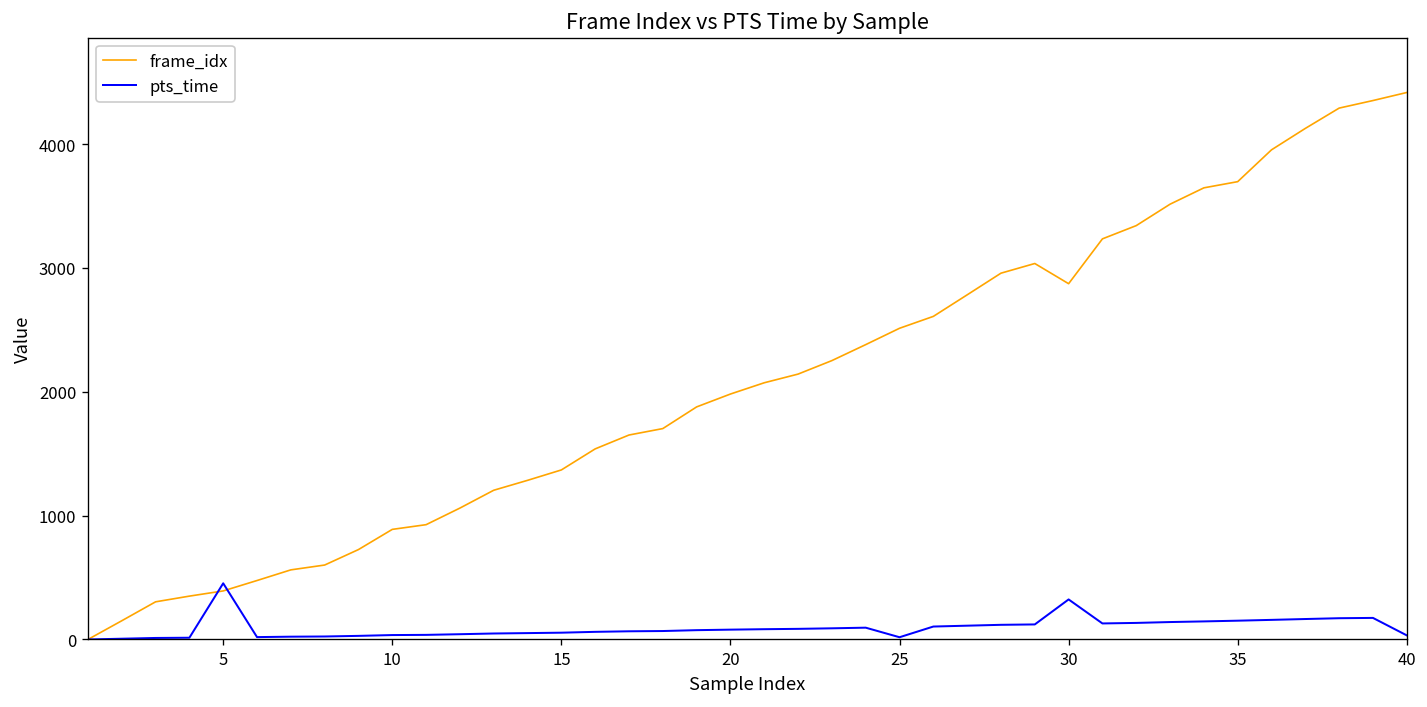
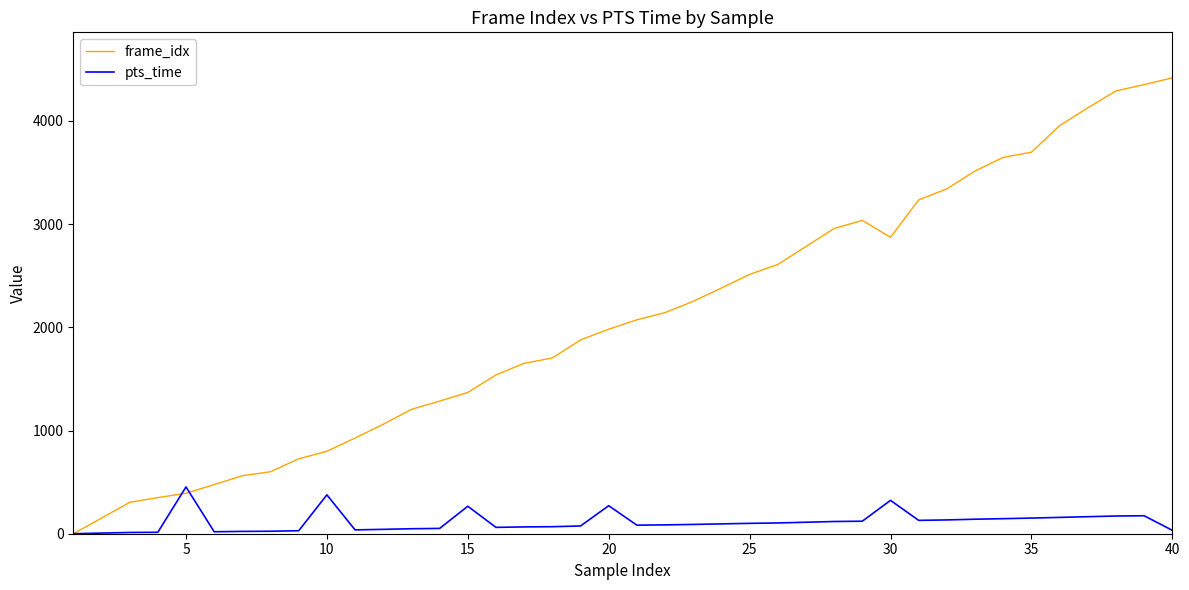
frame_idx, 10: 890 -> 800
pts_time, 10: 40 -> 380
pts_time, 15: 50 -> 270
pts_time, 20: 80 -> 270
pts_time, 25: 20 -> 100
